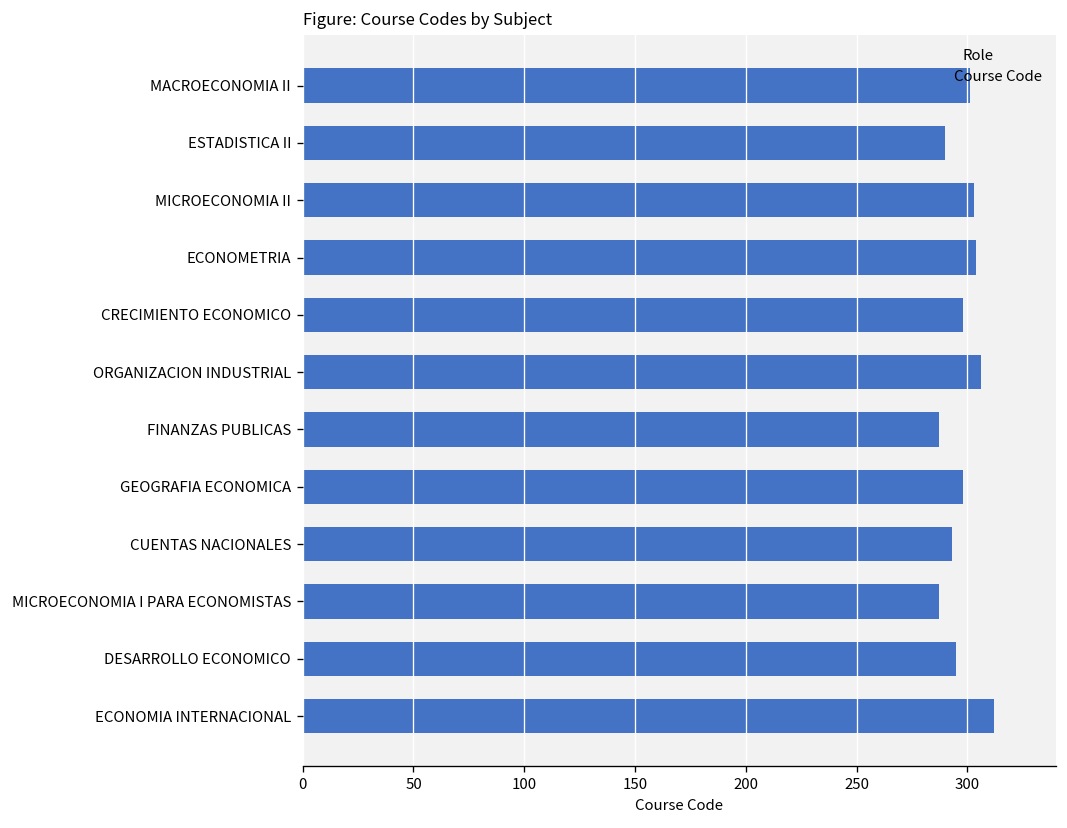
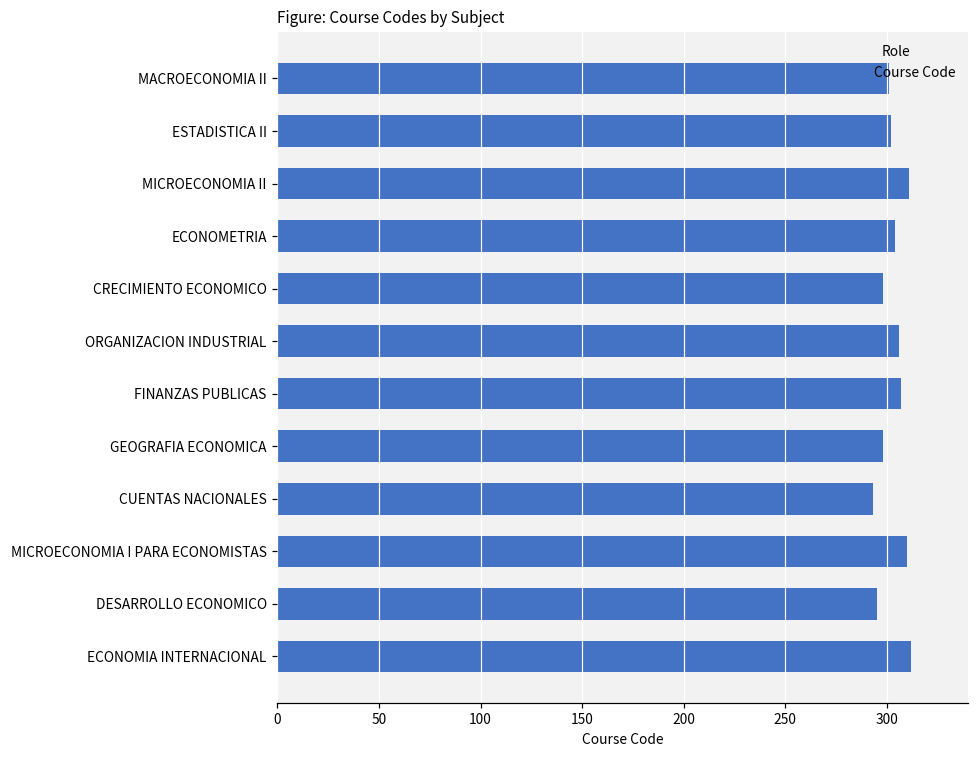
ESTADISTICA II: 290 -> 302
MICROECONOMIA II: 303 -> 311
FINANZAS PUBLICAS: 287 -> 307
MICROECONOMIA I PARA ECONOMISTAS: 287 -> 310
